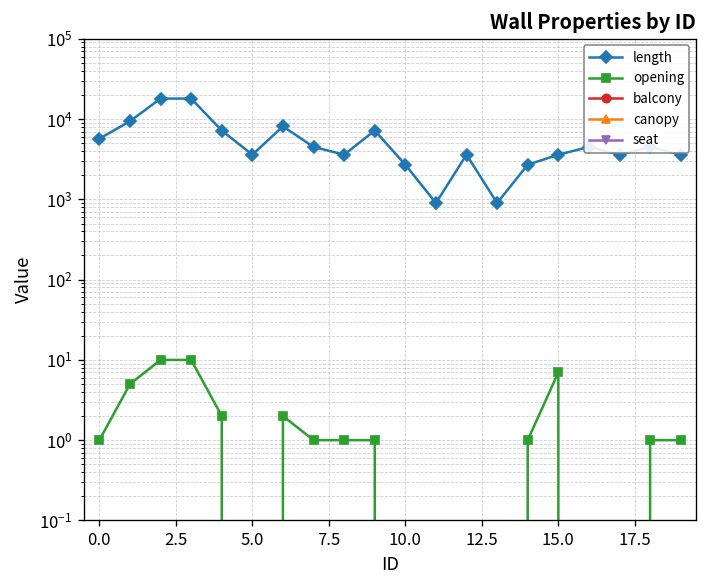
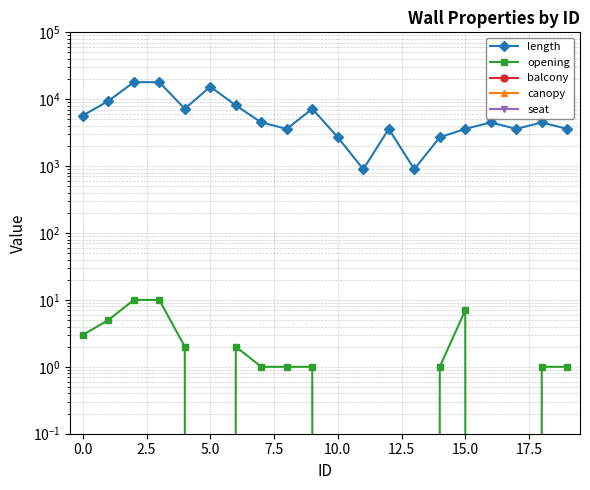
opening, 0.0: 1 -> 3
length, 5.0: 4000 -> 15000
